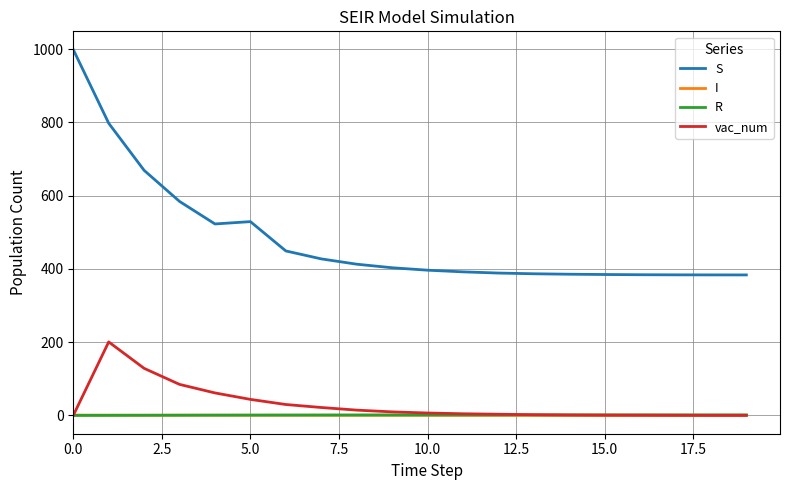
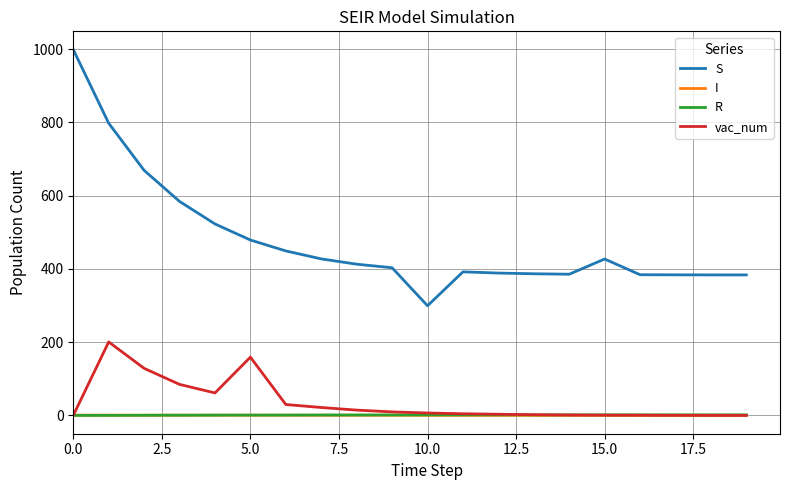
S, 5.0: 530 -> 480
vac_num, 5.0: 40 -> 160
S, 10.0: 400 -> 300
S, 15.0: 380 -> 430
